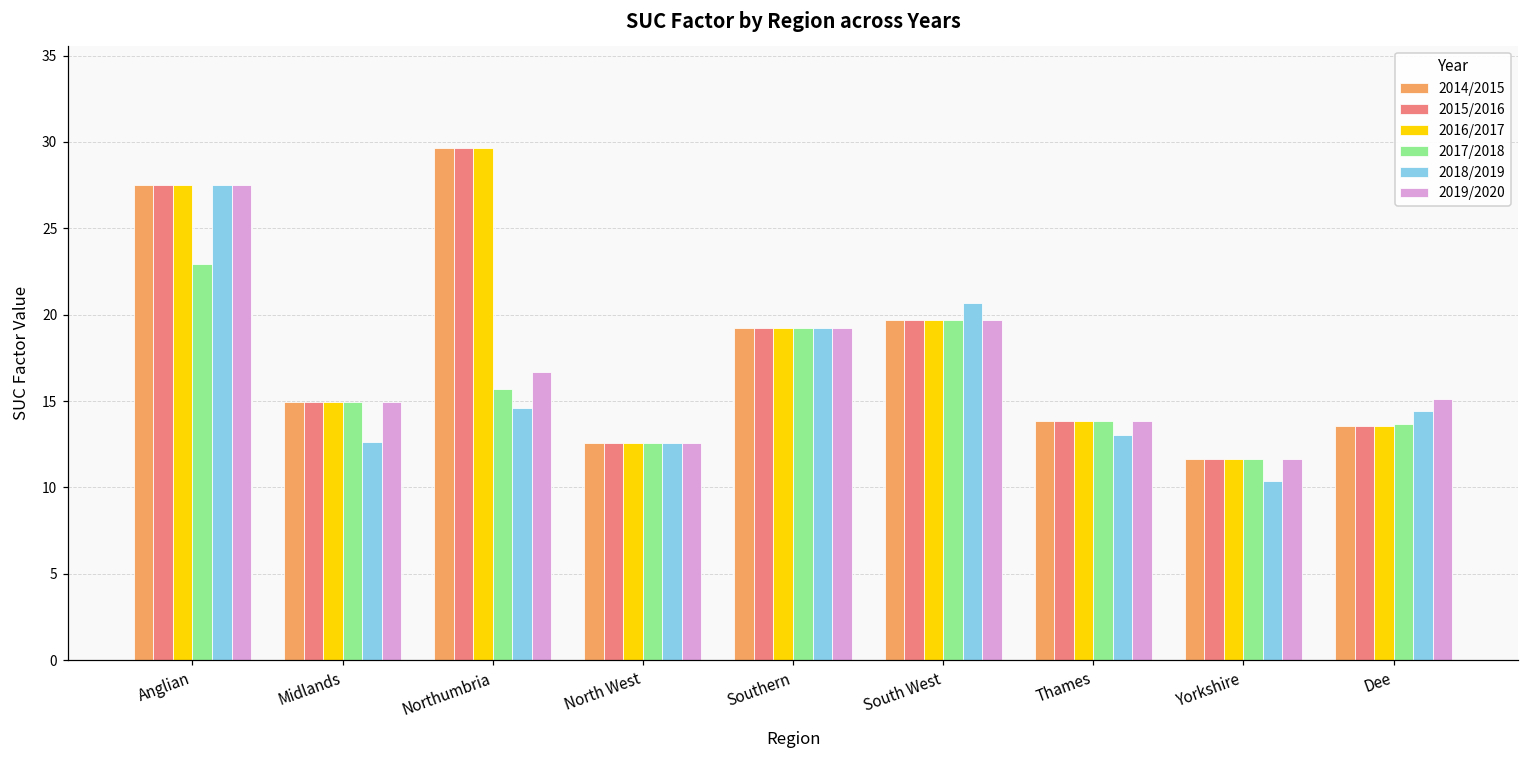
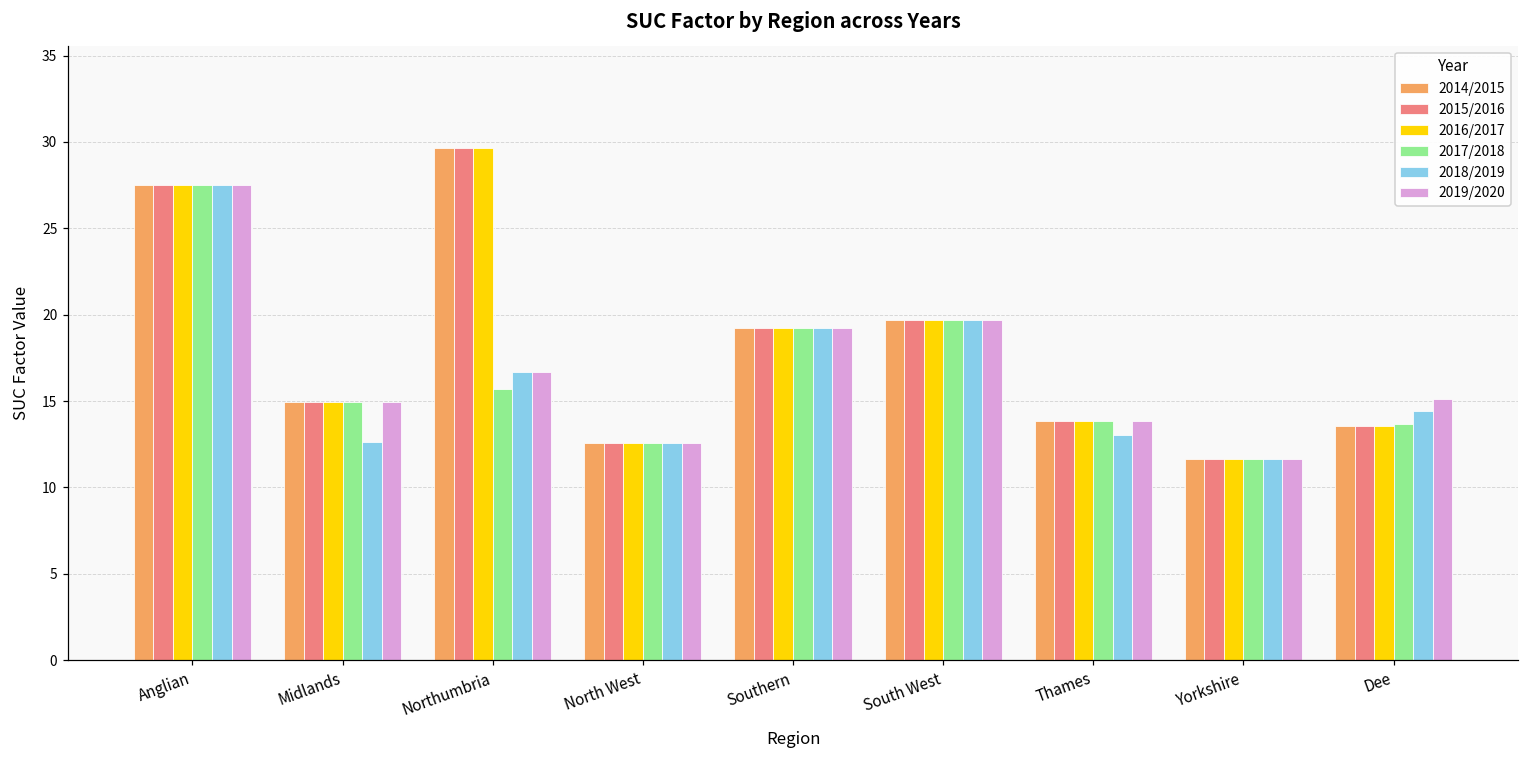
2017/2018, Anglian: 22.9 -> 27.5
2018/2019, Northumbria: 14.6 -> 16.7
2018/2019, South West: 20.7 -> 19.7
2018/2019, Yorkshire: 10.4 -> 11.6
